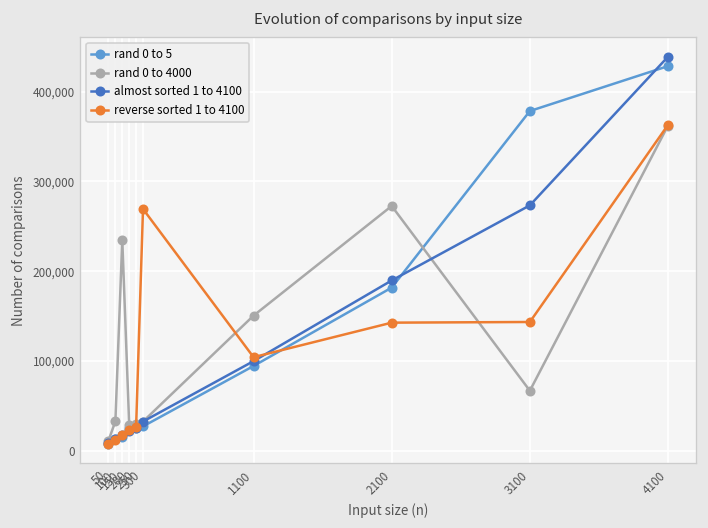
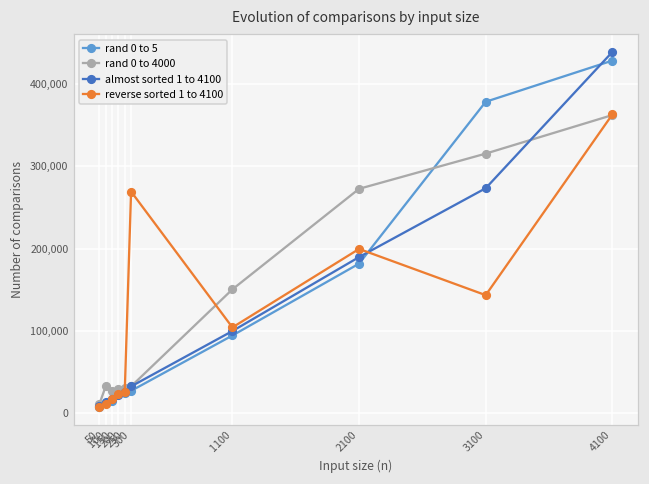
rand 0 to 4000, 150: 230,000 -> 30,000
reverse sorted 1 to 4100, 2100: 140,000 -> 200,000
rand 0 to 4000, 3100: 70,000 -> 320,000
